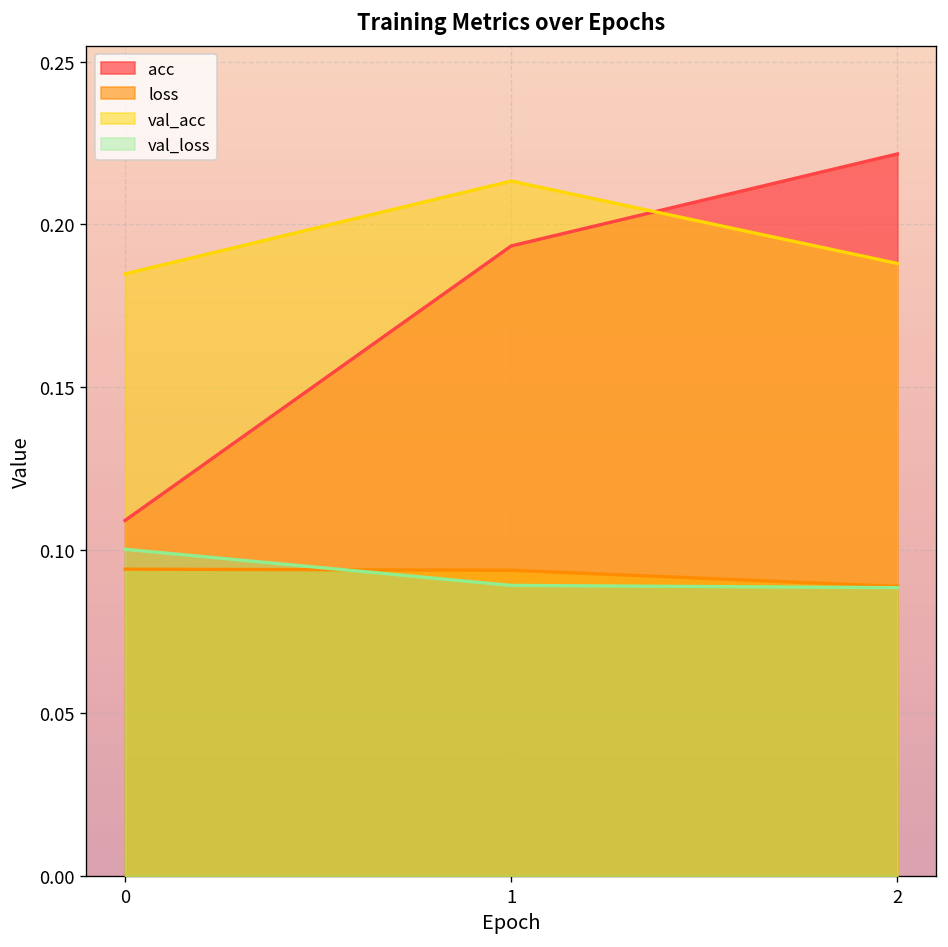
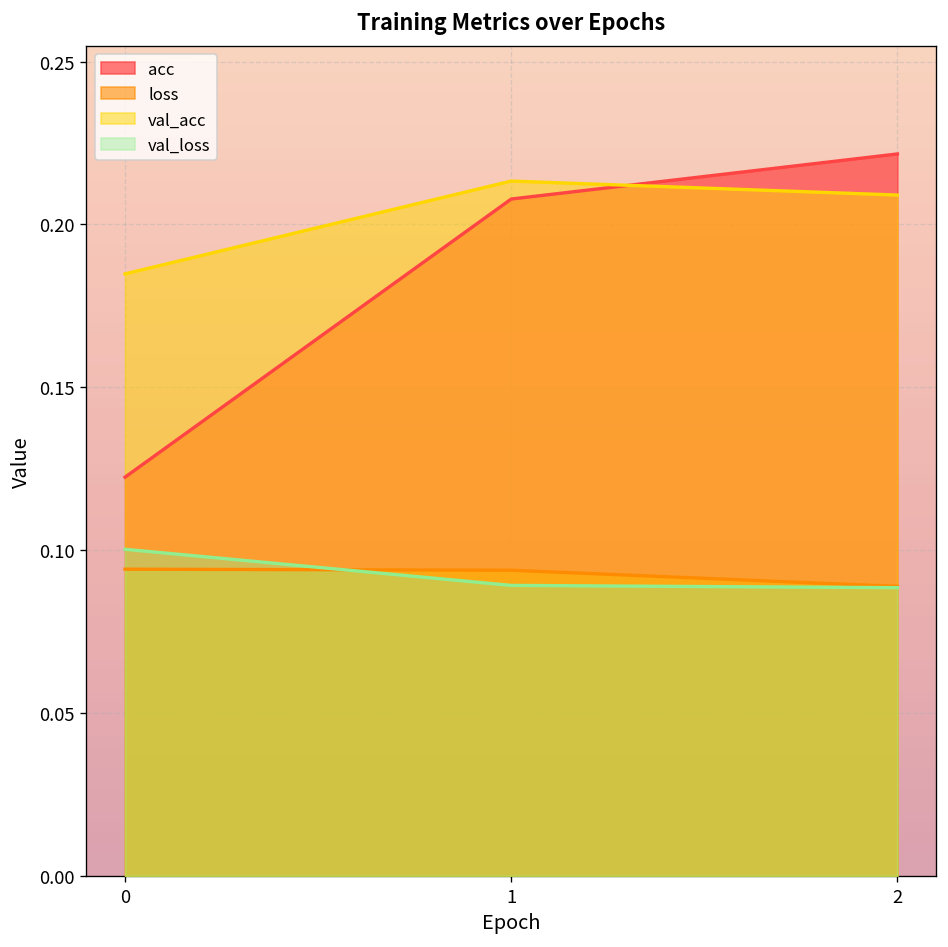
acc, 0: 0.109 -> 0.122
acc, 1: 0.193 -> 0.208
val_acc, 2: 0.188 -> 0.209
